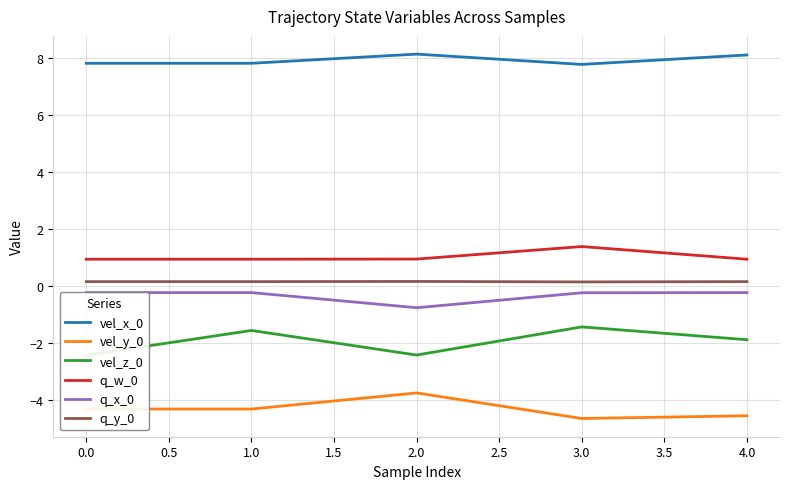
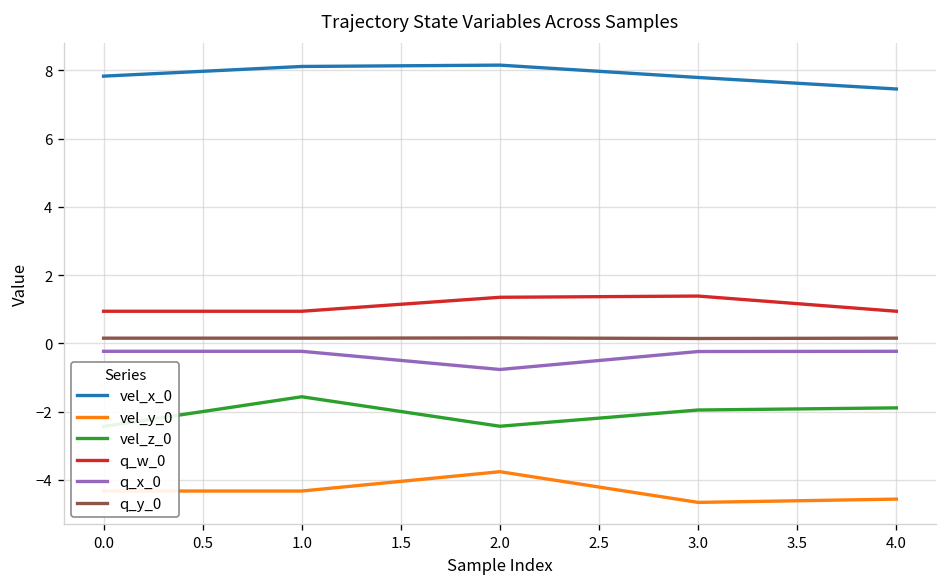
vel_x_0, 1.0: 7.8 -> 8.1
q_w_0, 2.0: 0.9 -> 1.4
vel_z_0, 3.0: -1.4 -> -2.0
vel_x_0, 4.0: 8.1 -> 7.5
